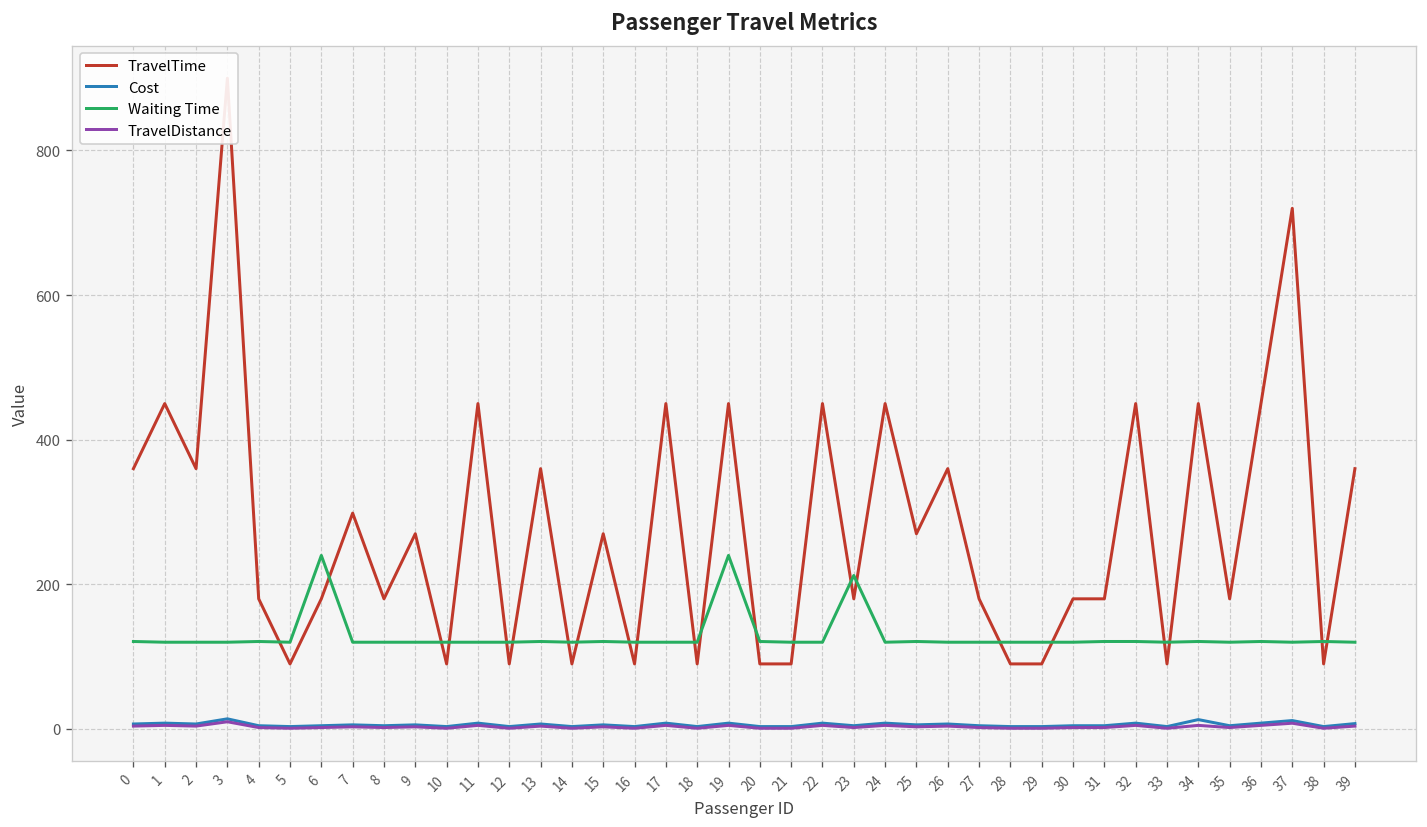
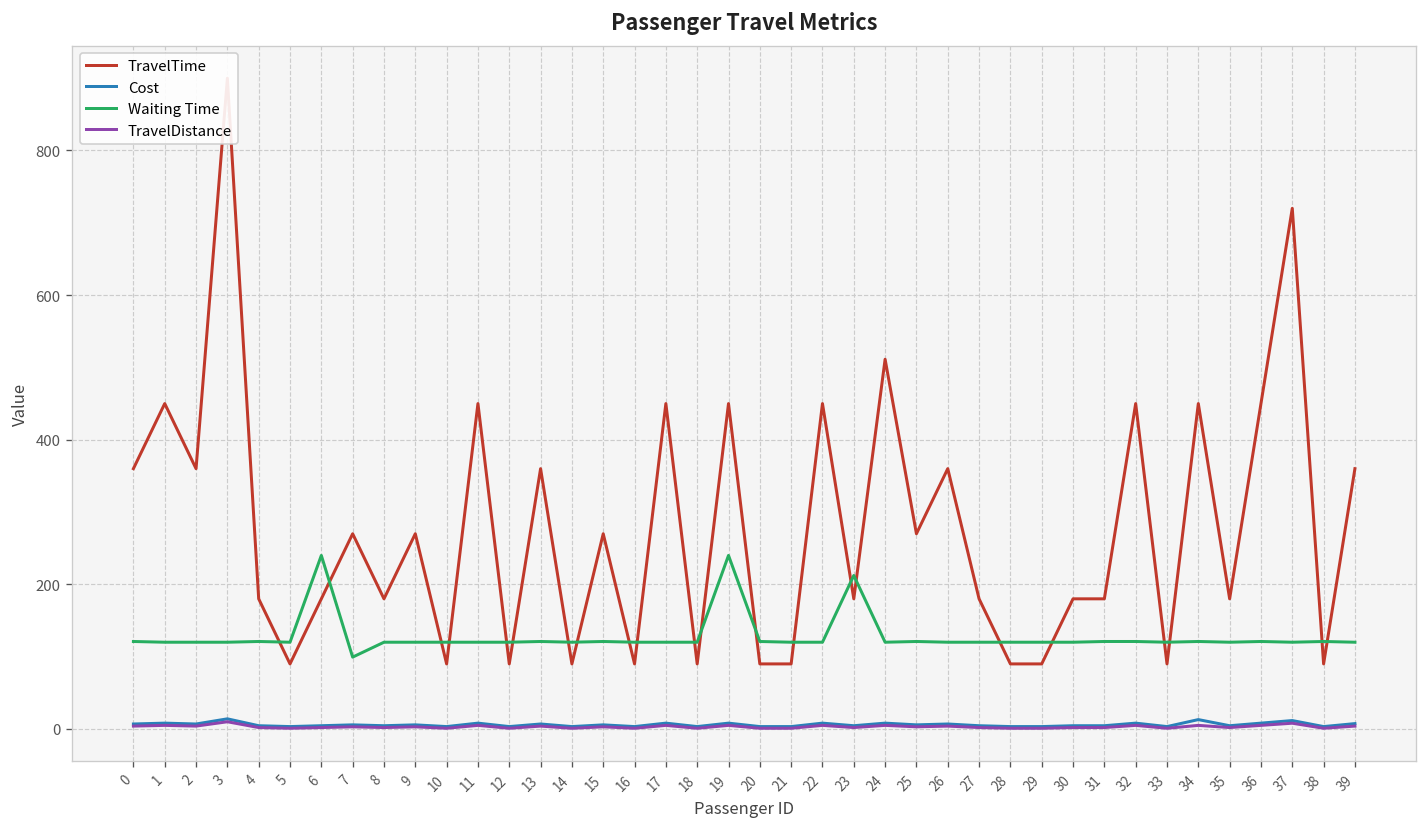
TravelTime, 7: 300 -> 270
Waiting Time, 7: 120 -> 100
TravelTime, 24: 450 -> 510
